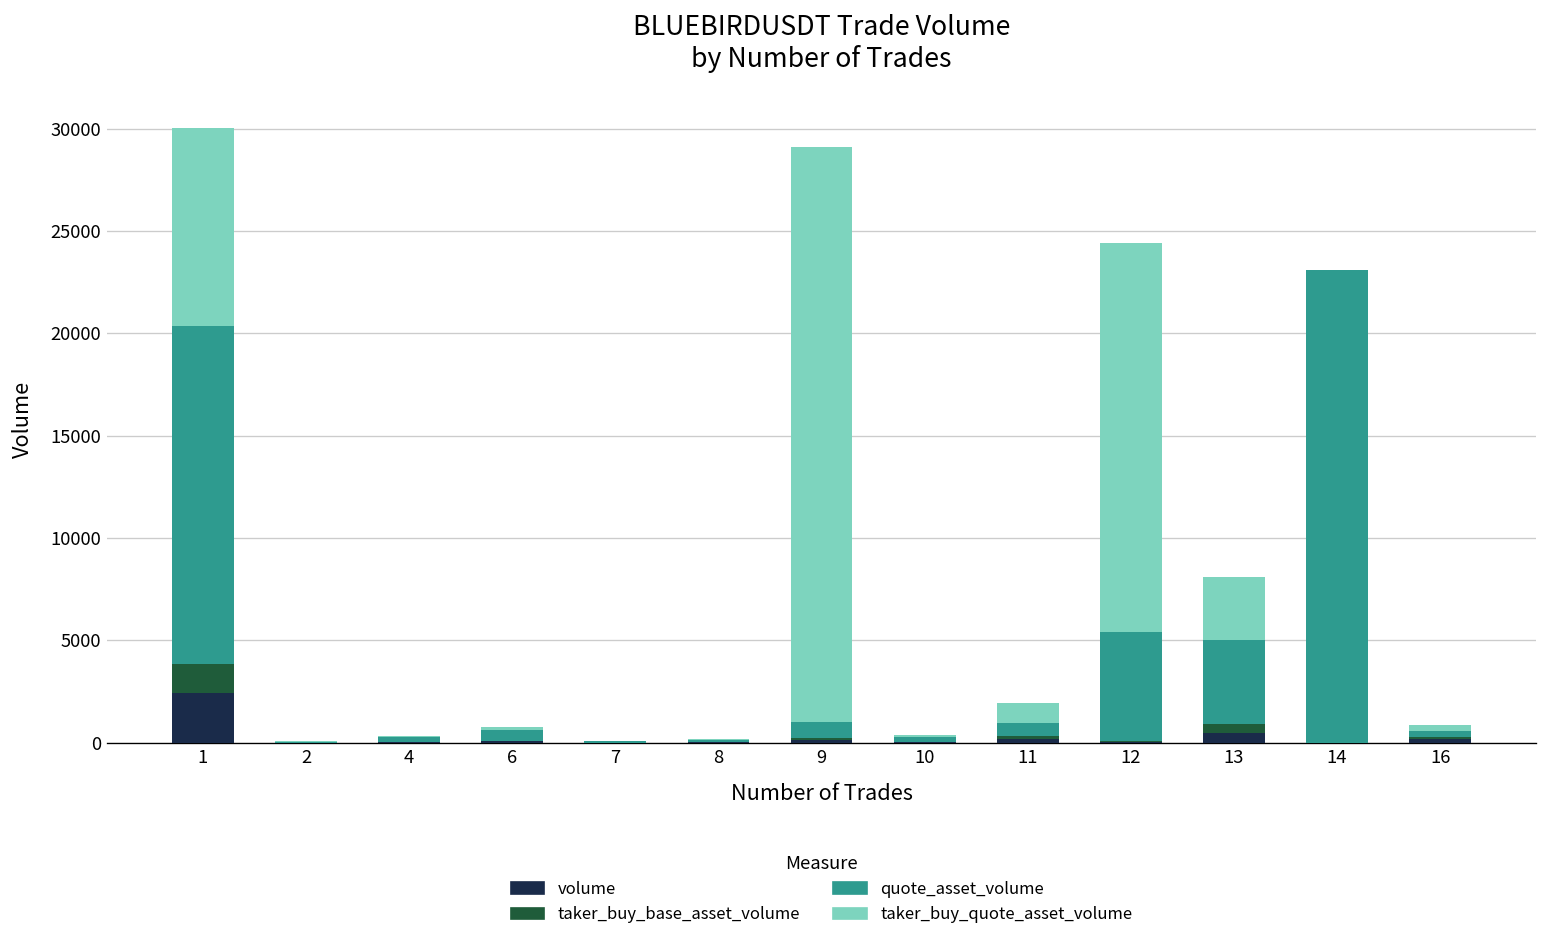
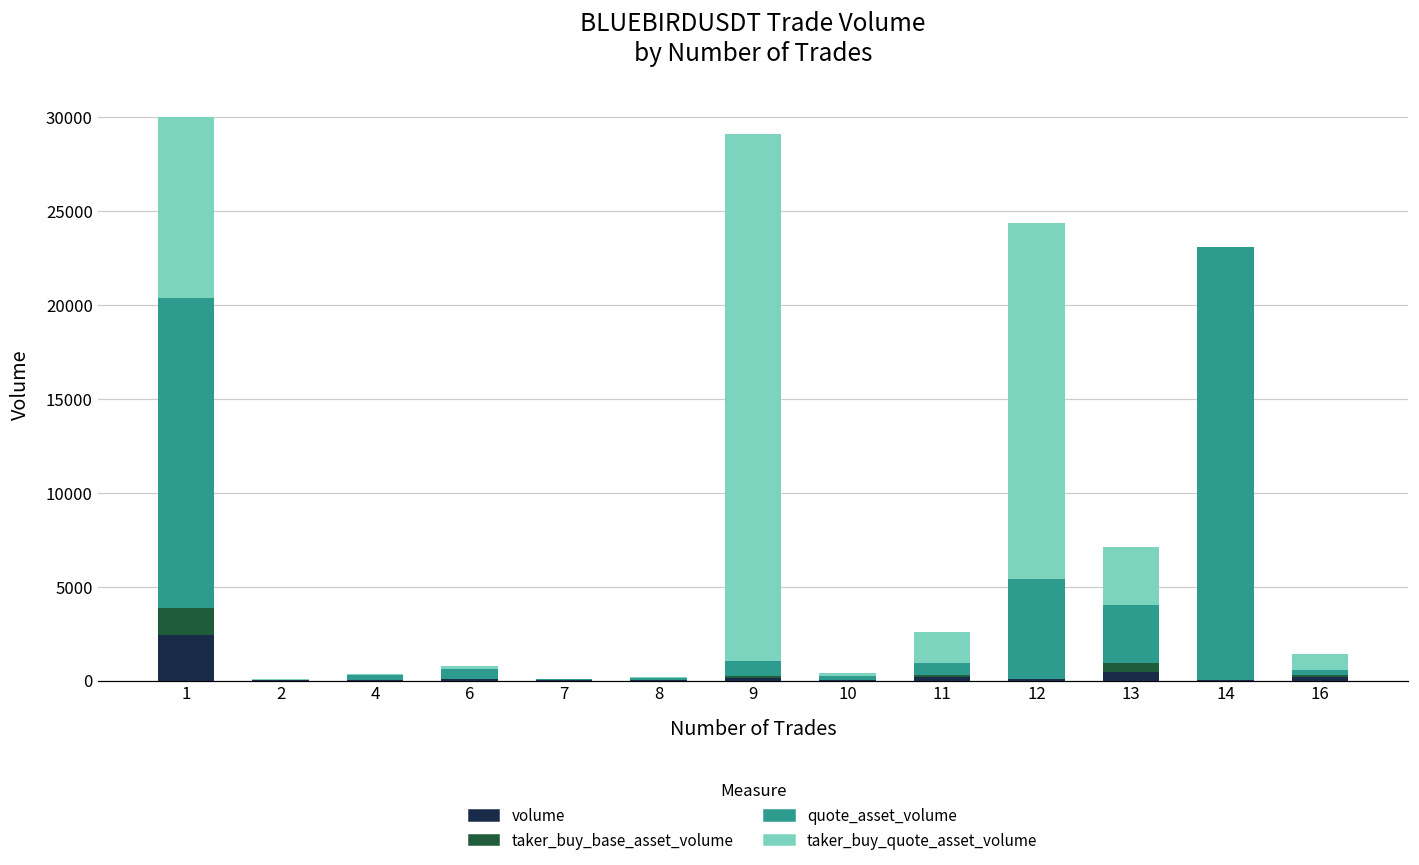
taker_buy_quote_asset_volume, 11: 1000 -> 1600
quote_asset_volume, 13: 4100 -> 3100
taker_buy_quote_asset_volume, 16: 300 -> 900
